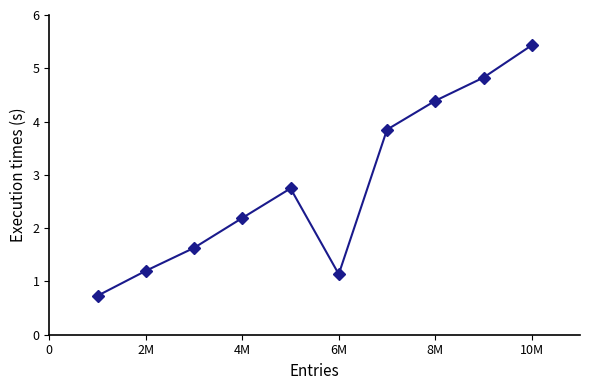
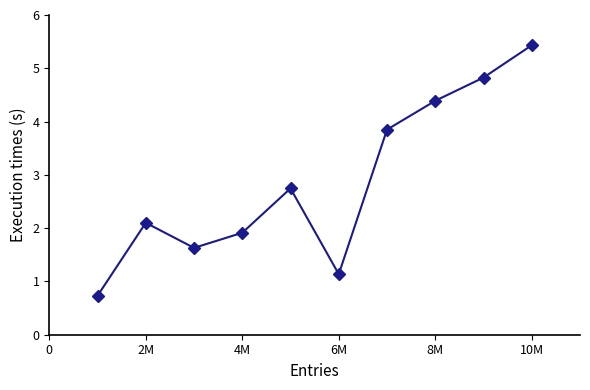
2M: 1.2 -> 2.1
4M: 2.2 -> 1.9
